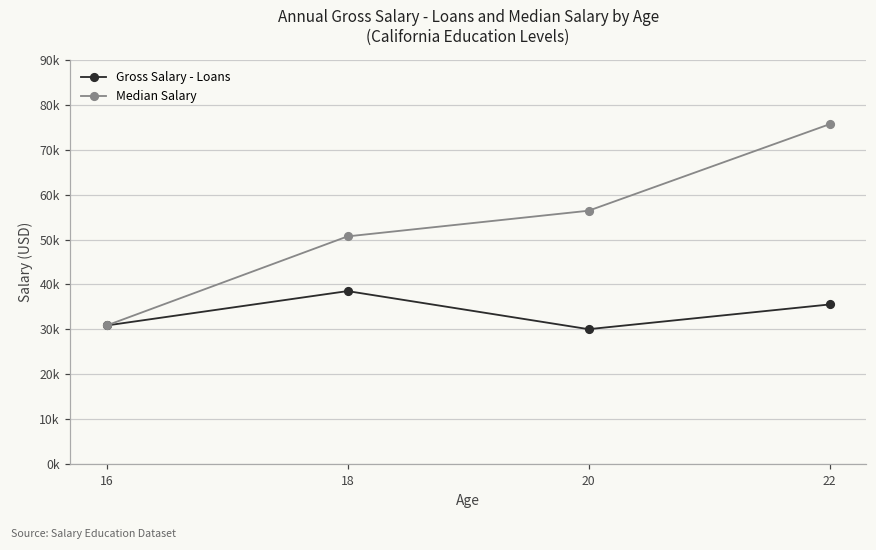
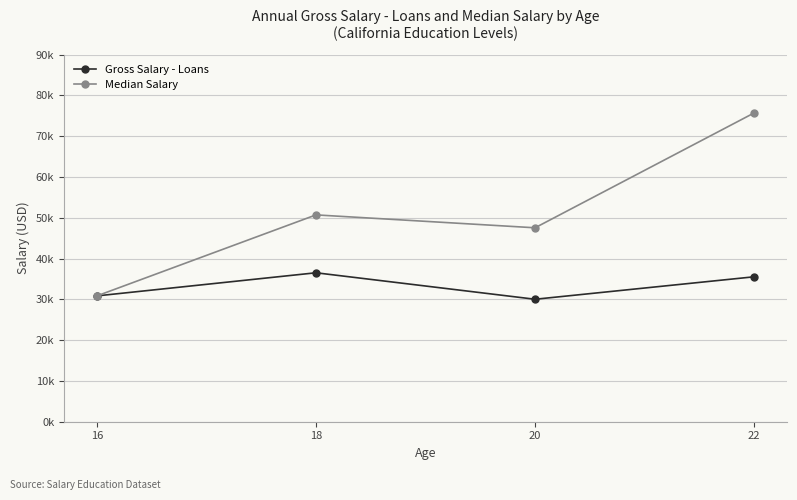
Gross Salary - Loans, 18: 39000 -> 37000
Median Salary, 20: 56000 -> 48000
